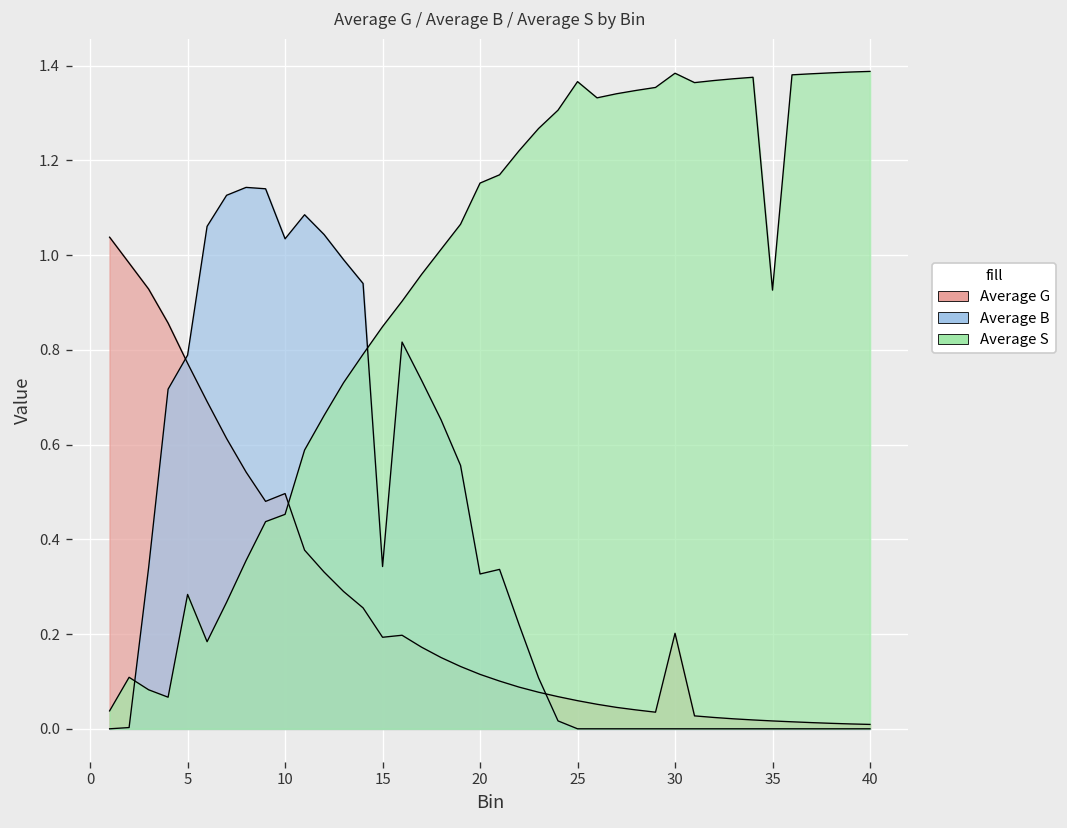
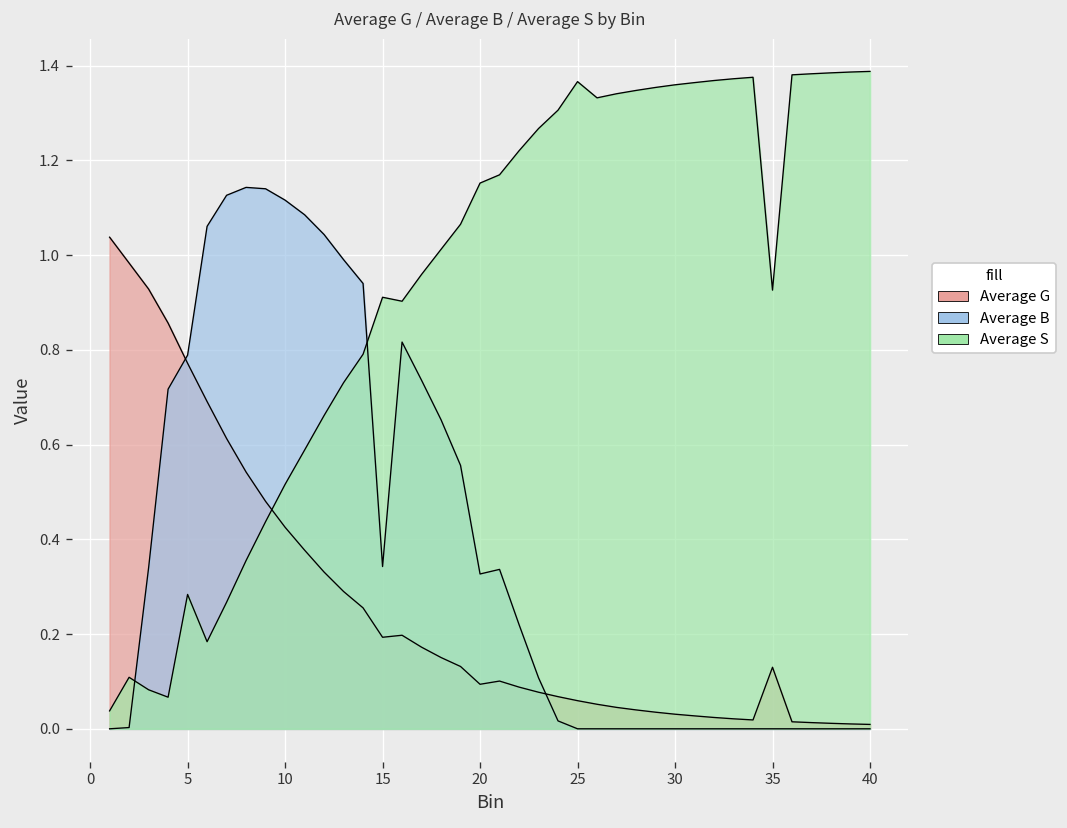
Average G, 10: 0.50 -> 0.43
Average B, 10: 1.03 -> 1.12
Average S, 10: 0.45 -> 0.52
Average S, 15: 0.85 -> 0.91
Average G, 20: 0.11 -> 0.09
Average G, 30: 0.20 -> 0.03
Average S, 30: 1.38 -> 1.36
Average G, 35: 0.02 -> 0.13
